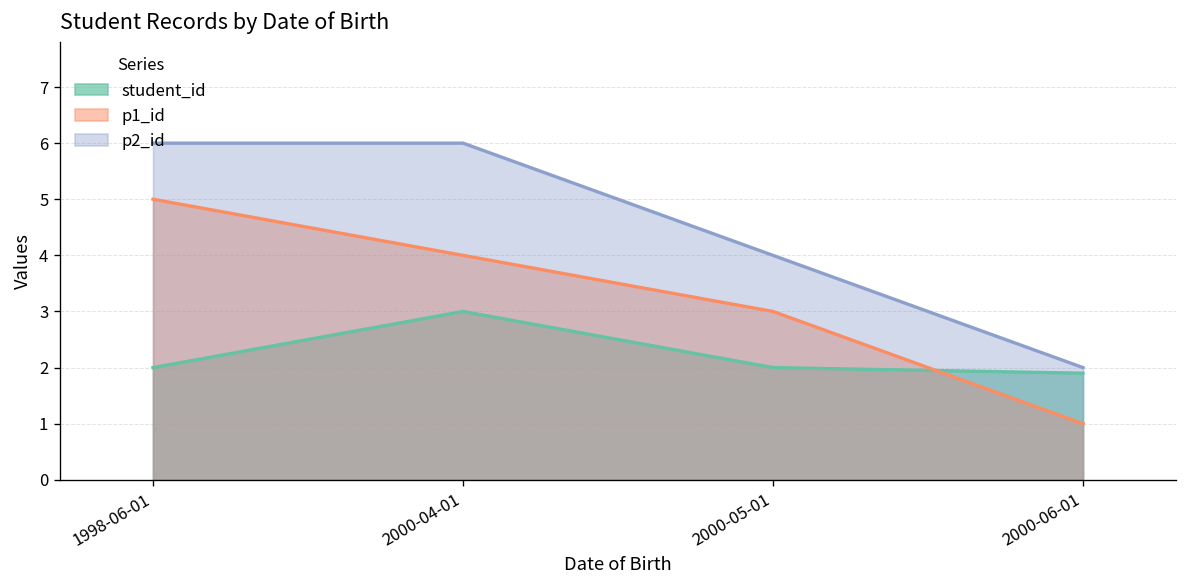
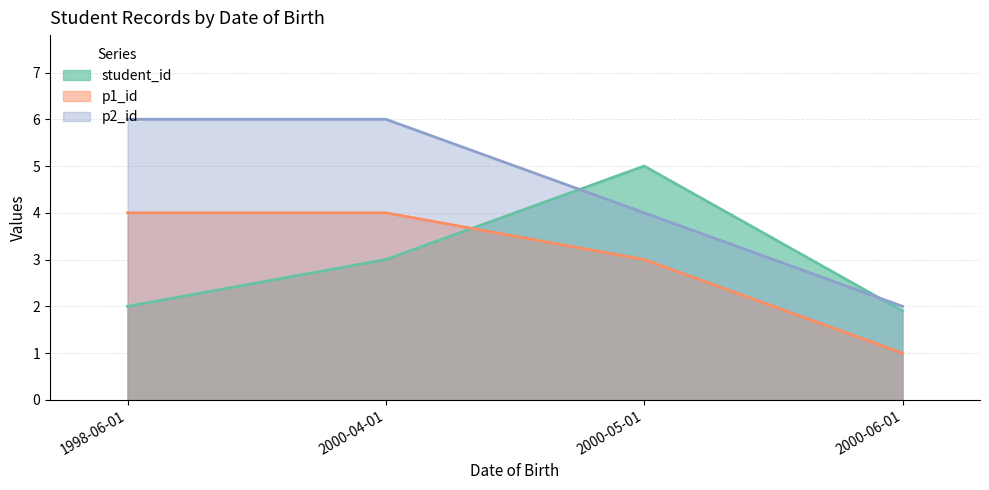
p1_id, 1998-06-01: 5 -> 4
student_id, 2000-05-01: 2 -> 5
